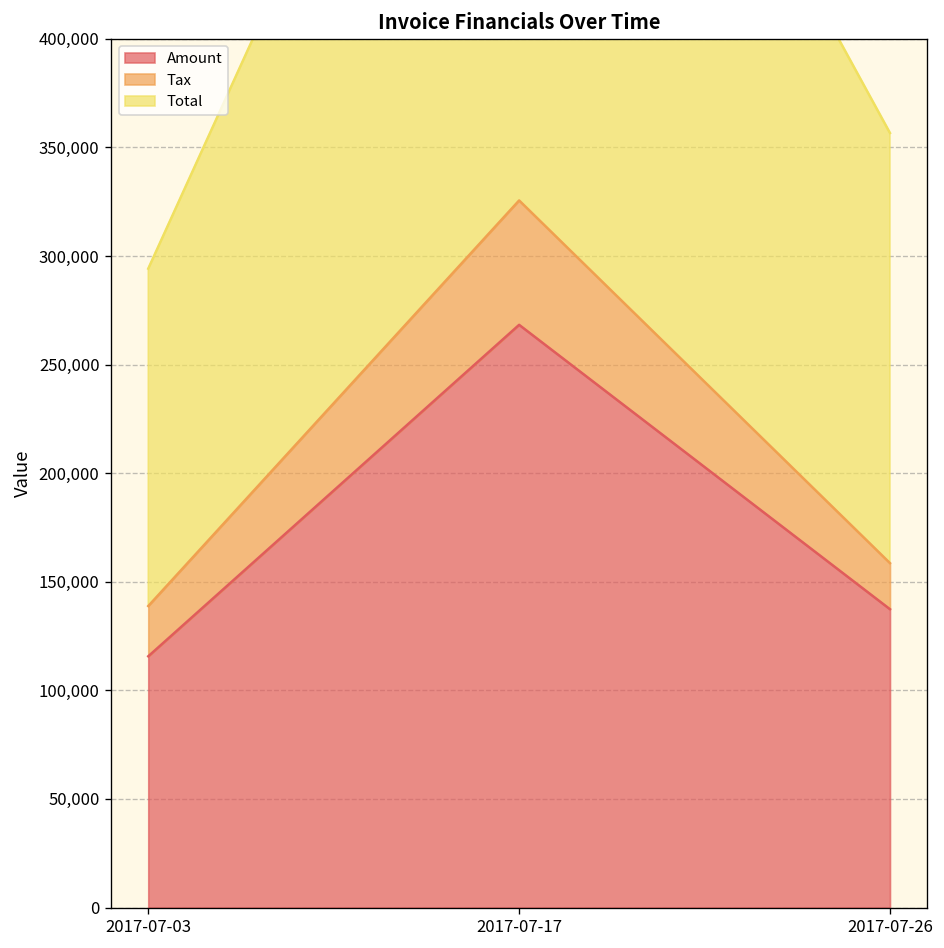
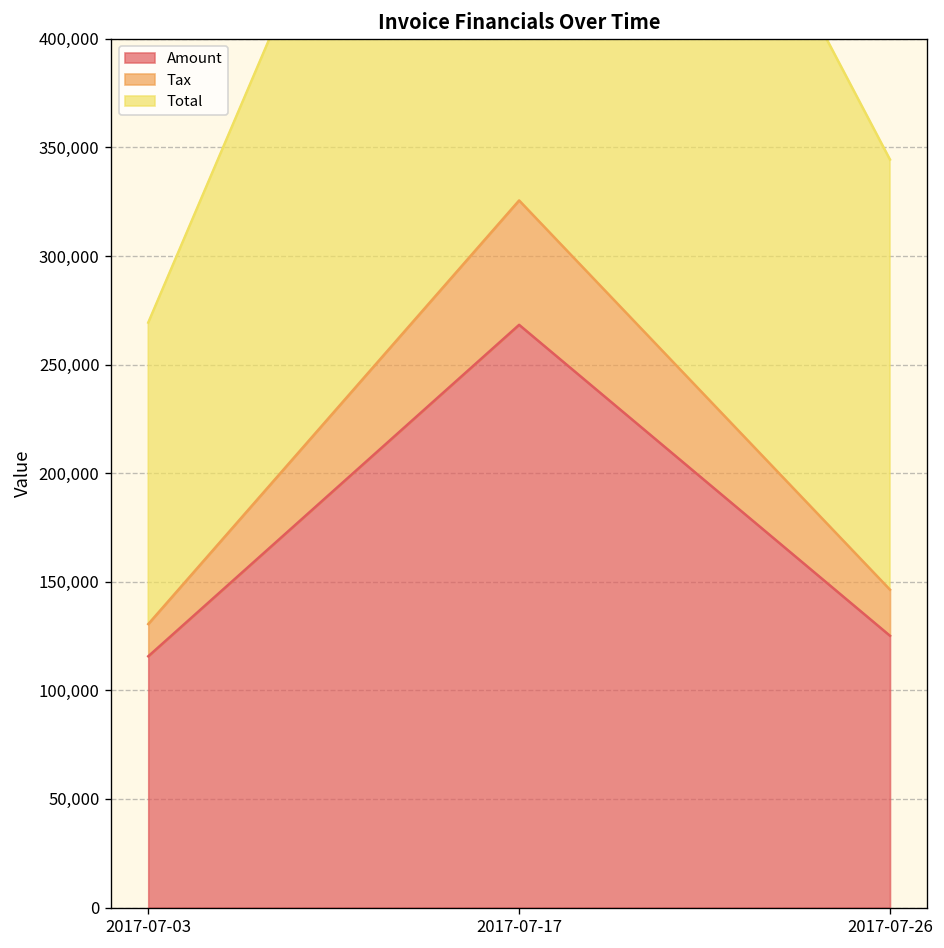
Tax, 2017-07-03: 23,000 -> 15,000
Total, 2017-07-03: 155,000 -> 139,000
Amount, 2017-07-26: 137,000 -> 125,000
